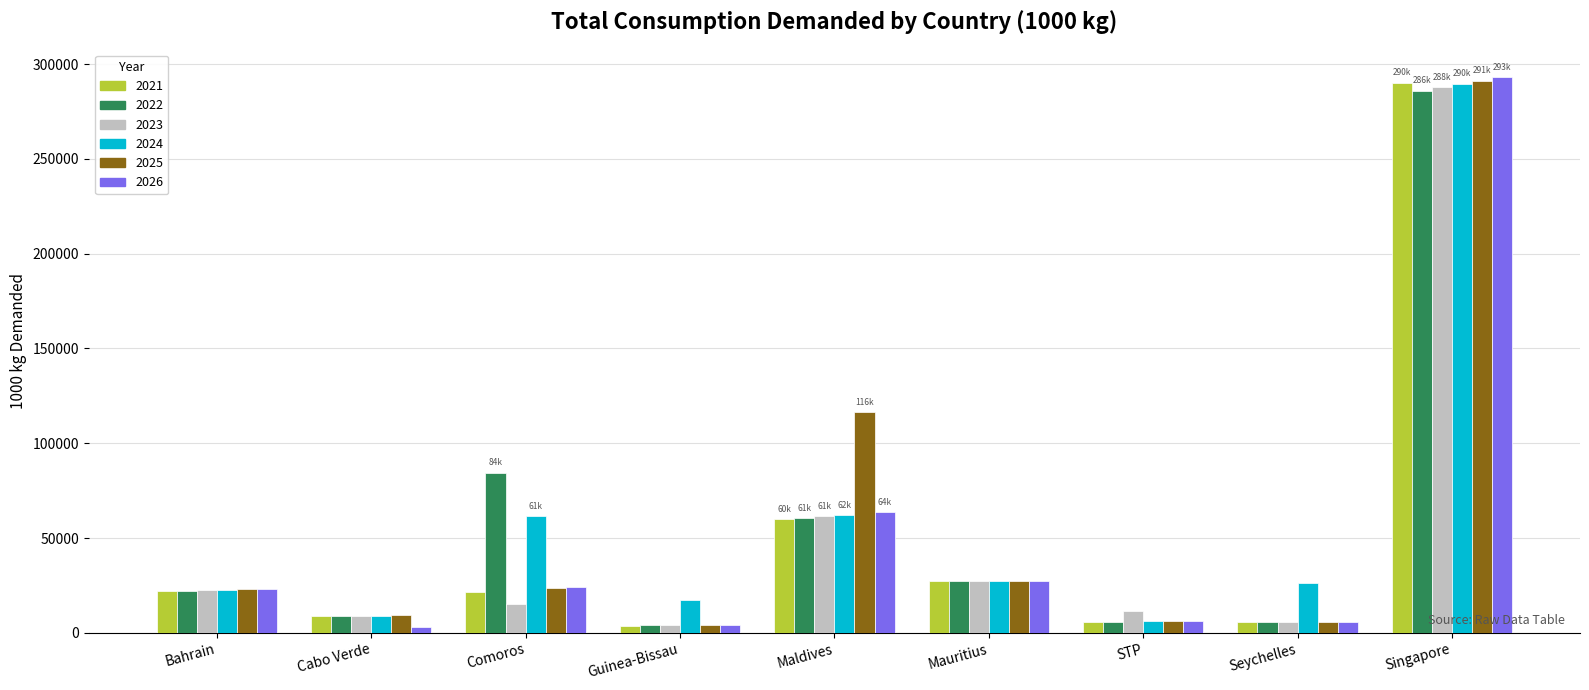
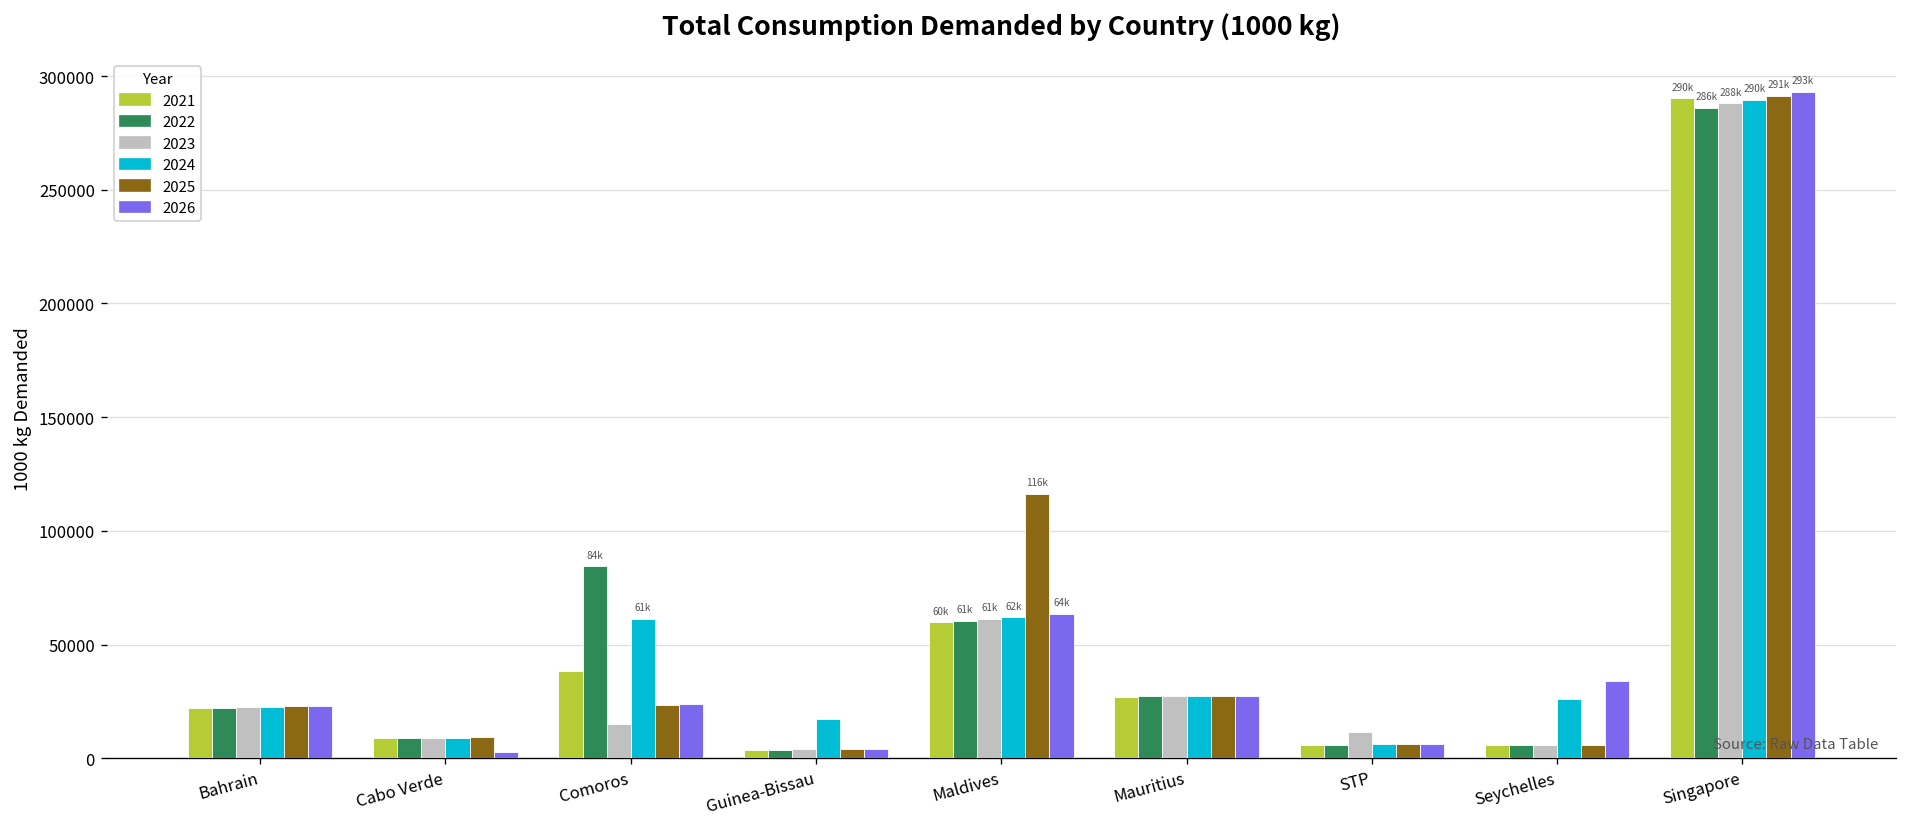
2021, Comoros: 22000 -> 38000
2026, Seychelles: 6000 -> 34000
